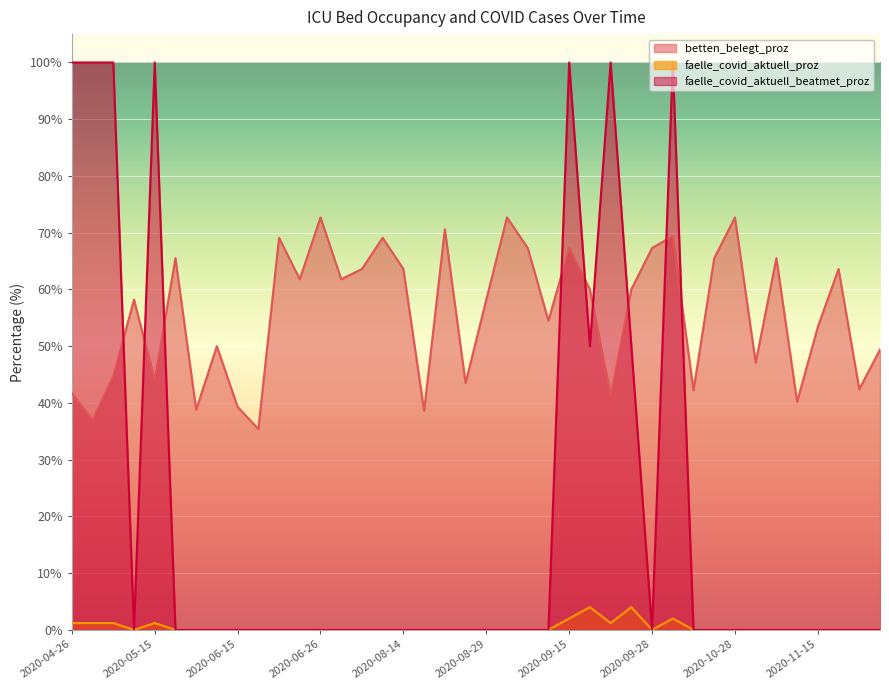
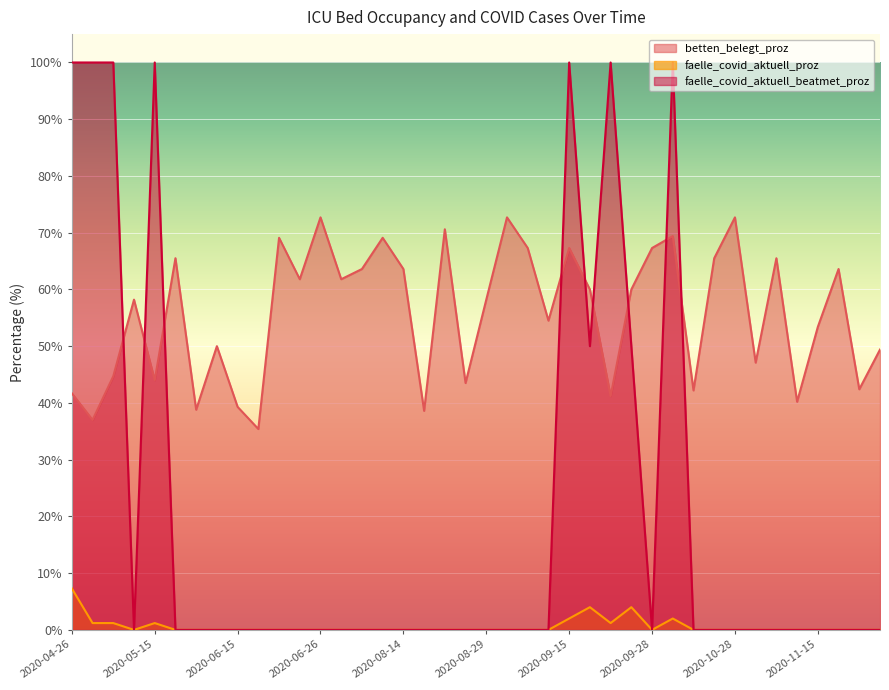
faelle_covid_aktuell_proz, 2020-04-26: 1% -> 7%
